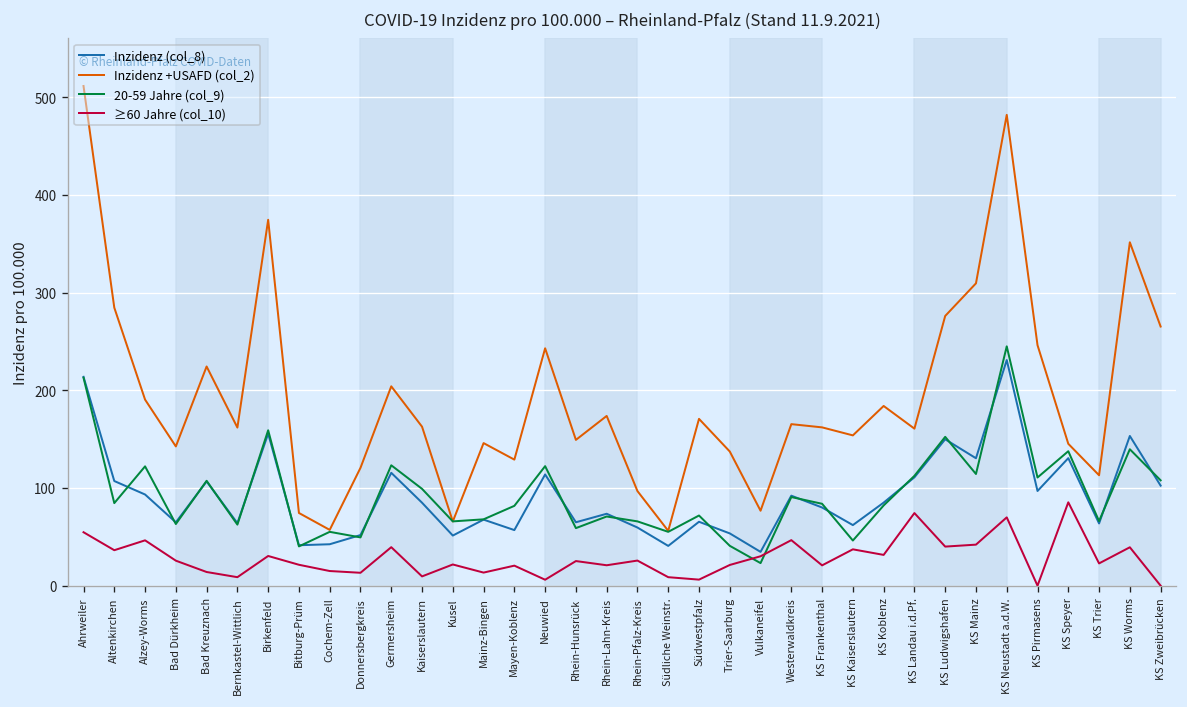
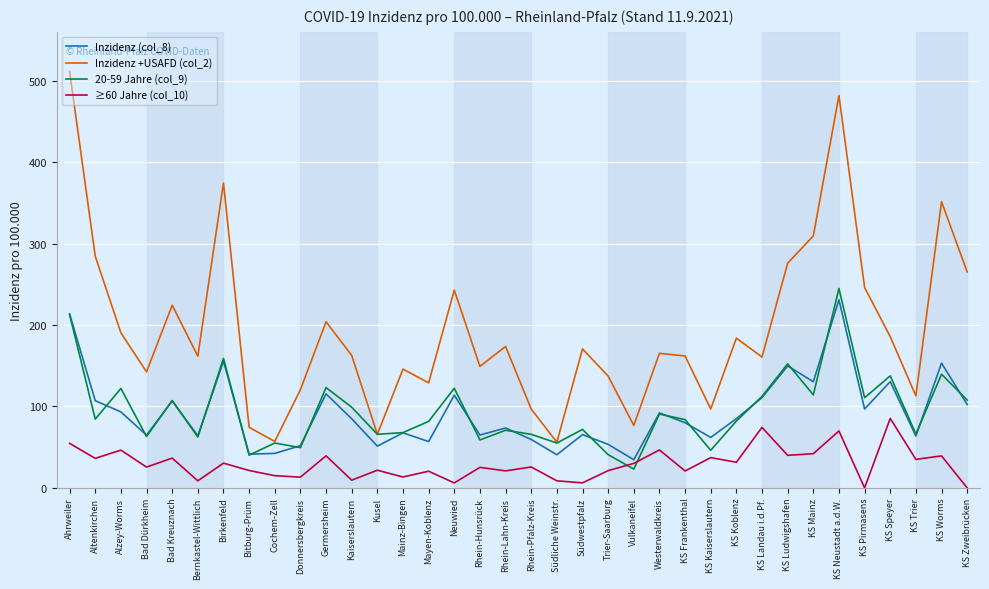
≥60 Jahre (col_10), Bad Kreuznach: 10 -> 40
Inzidenz +USAFD (col_2), KS Kaiserslautern: 150 -> 100
Inzidenz +USAFD (col_2), KS Speyer: 150 -> 190
≥60 Jahre (col_10), KS Trier: 20 -> 40
